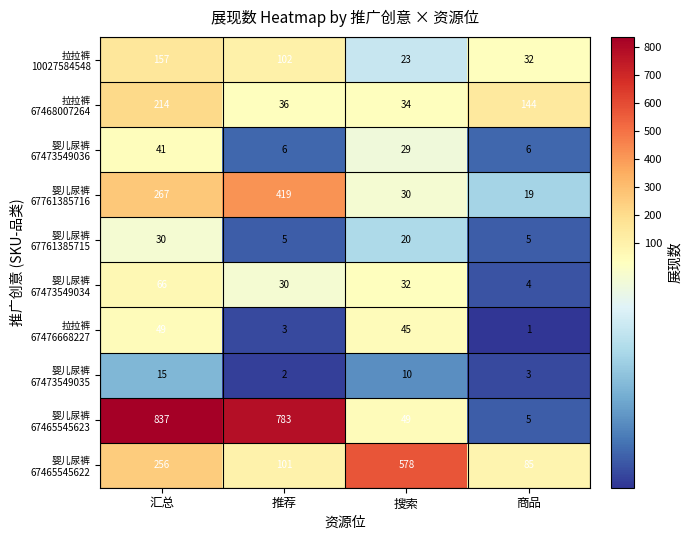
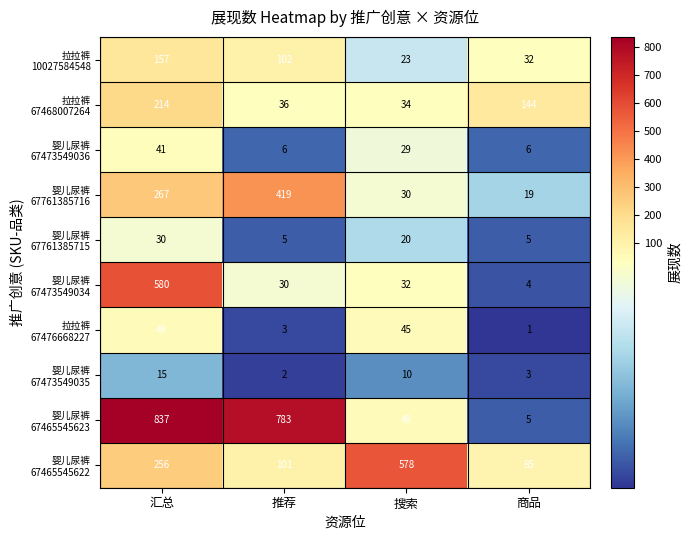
婴儿尿裤 67473549034, 汇总: 66 -> 580
